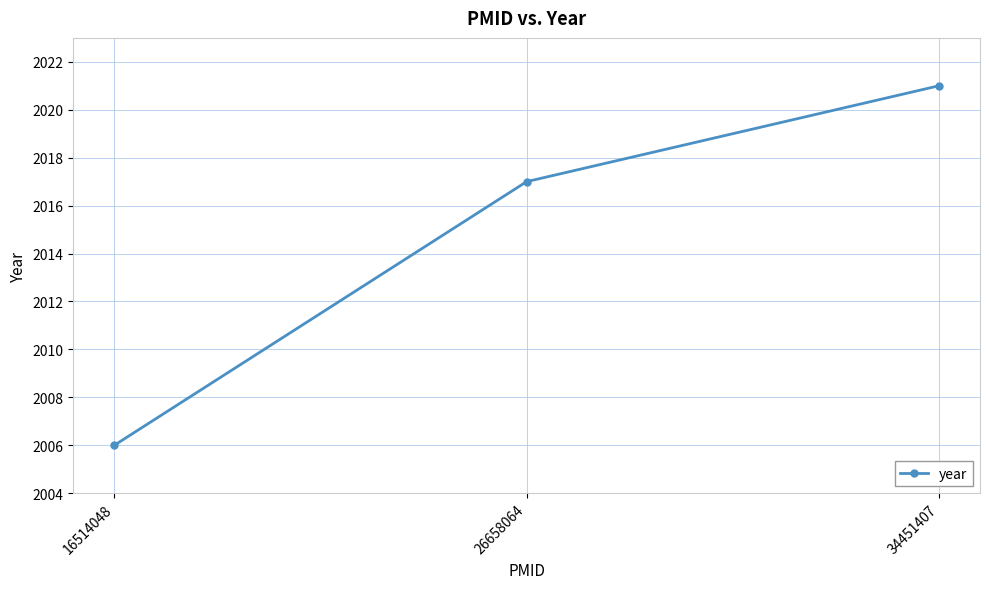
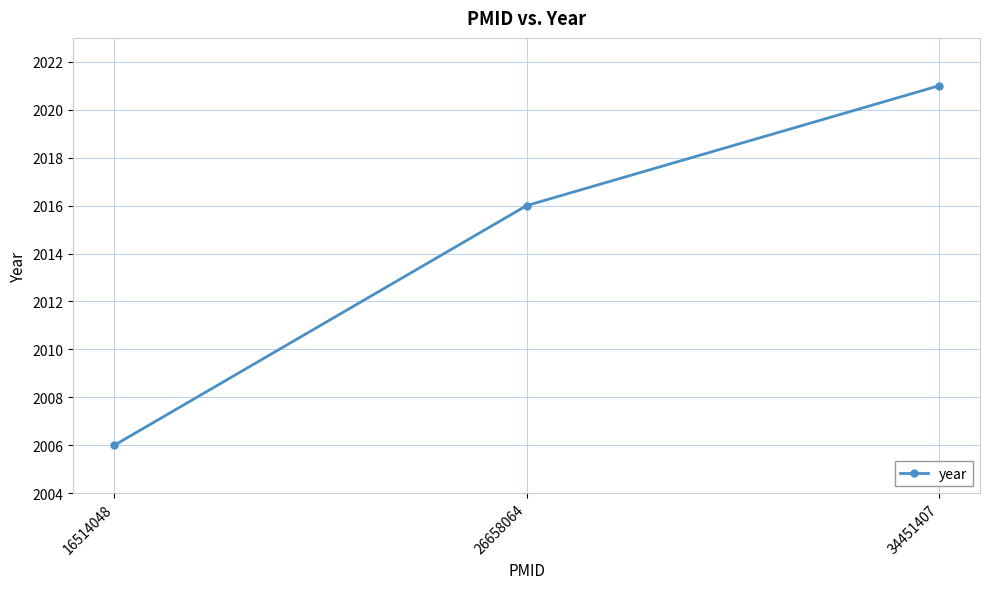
26658064: 2017 -> 2016
